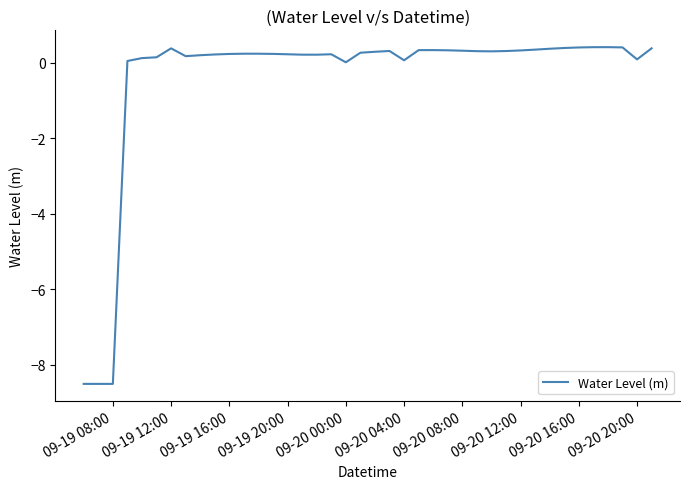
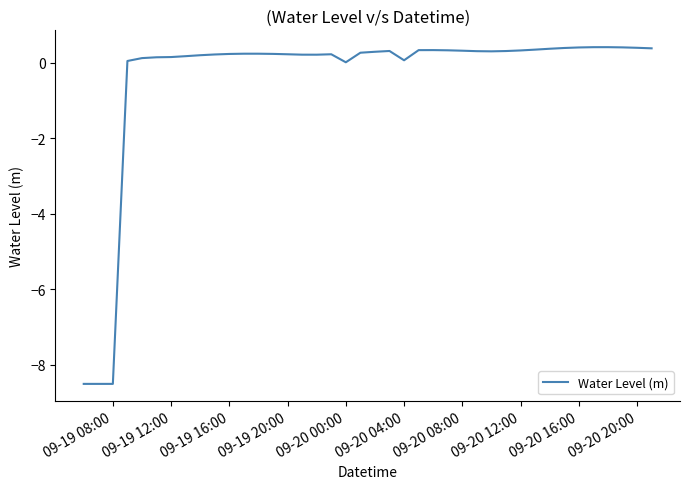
09-19 12:00: 0.4 -> 0.2
09-20 20:00: 0.1 -> 0.4
